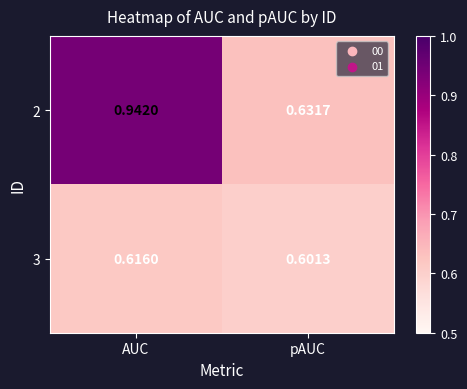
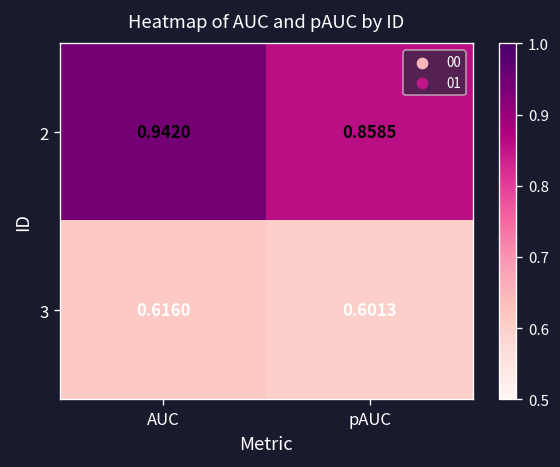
2, pAUC: 0.6317 -> 0.8585
